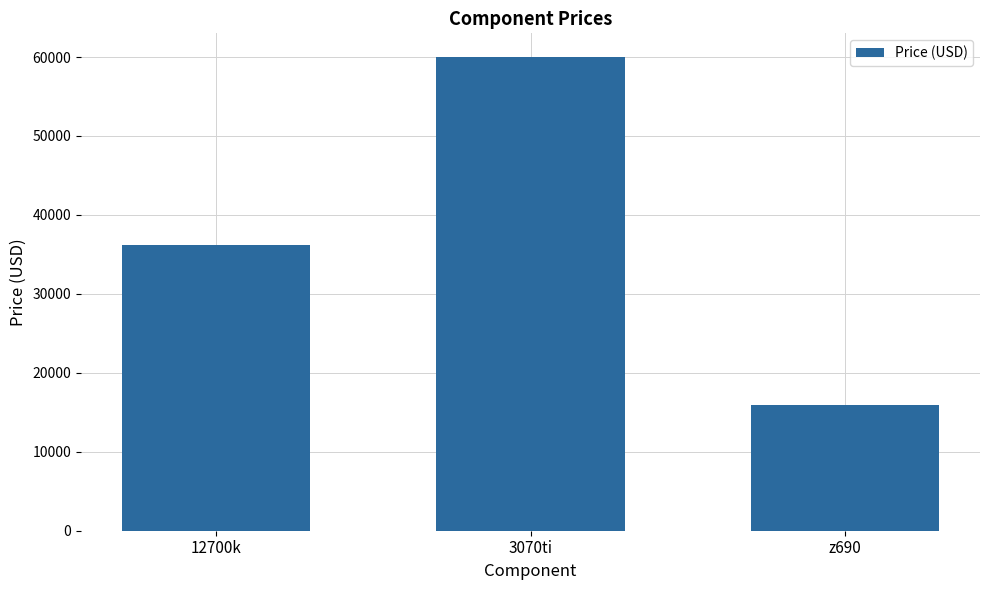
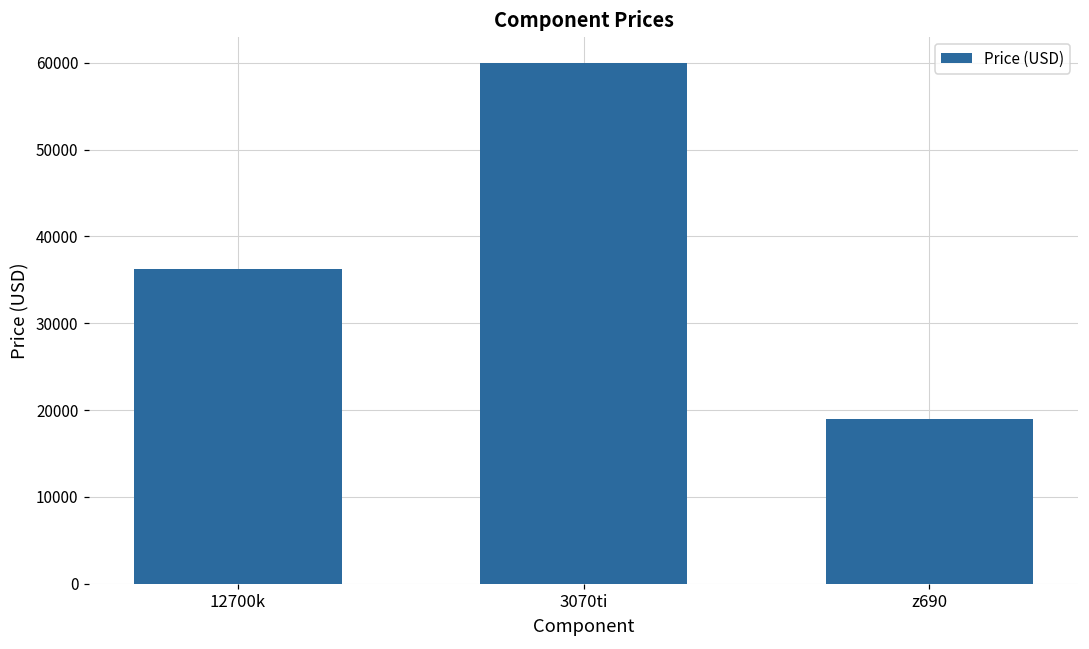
z690: 16000 -> 19000
